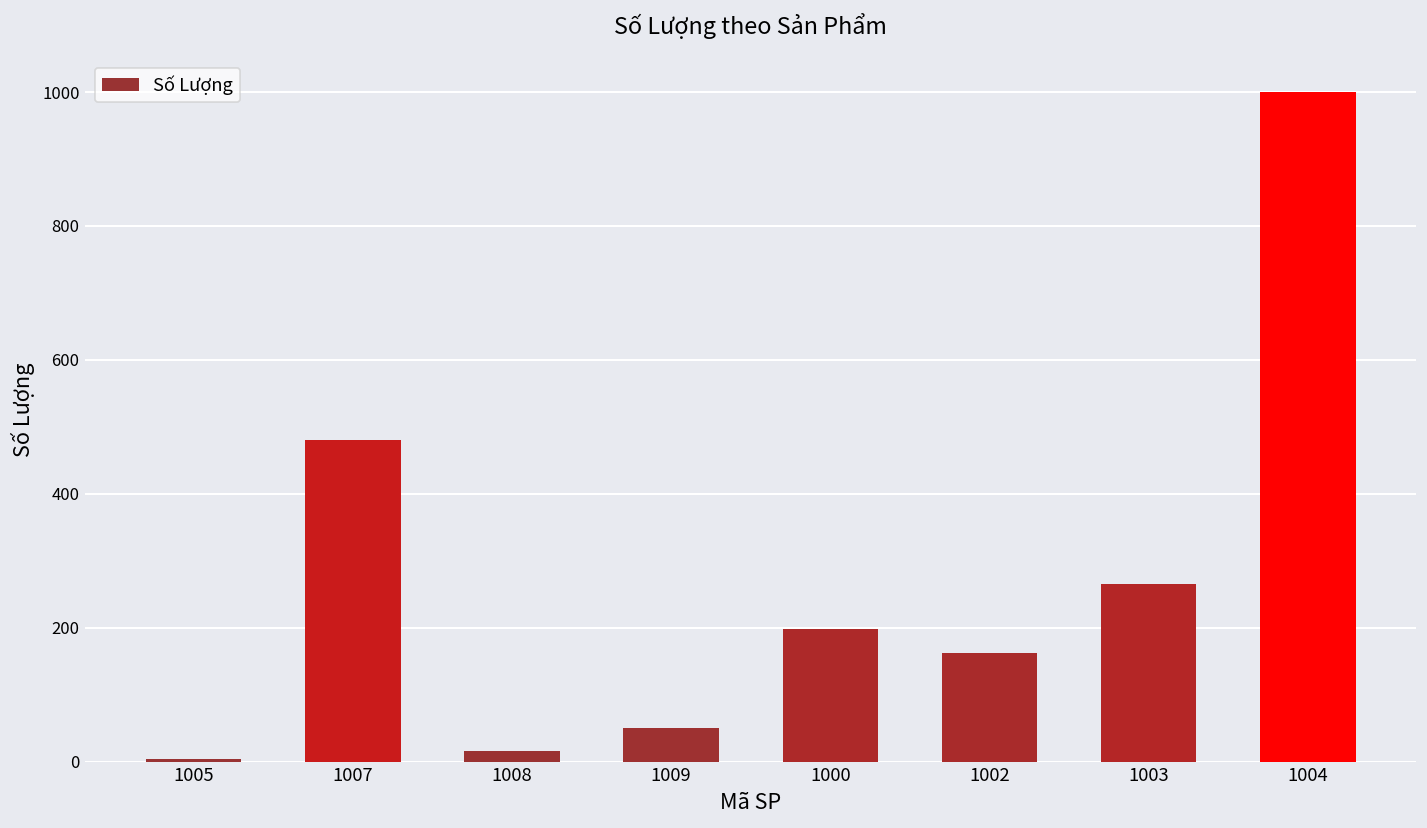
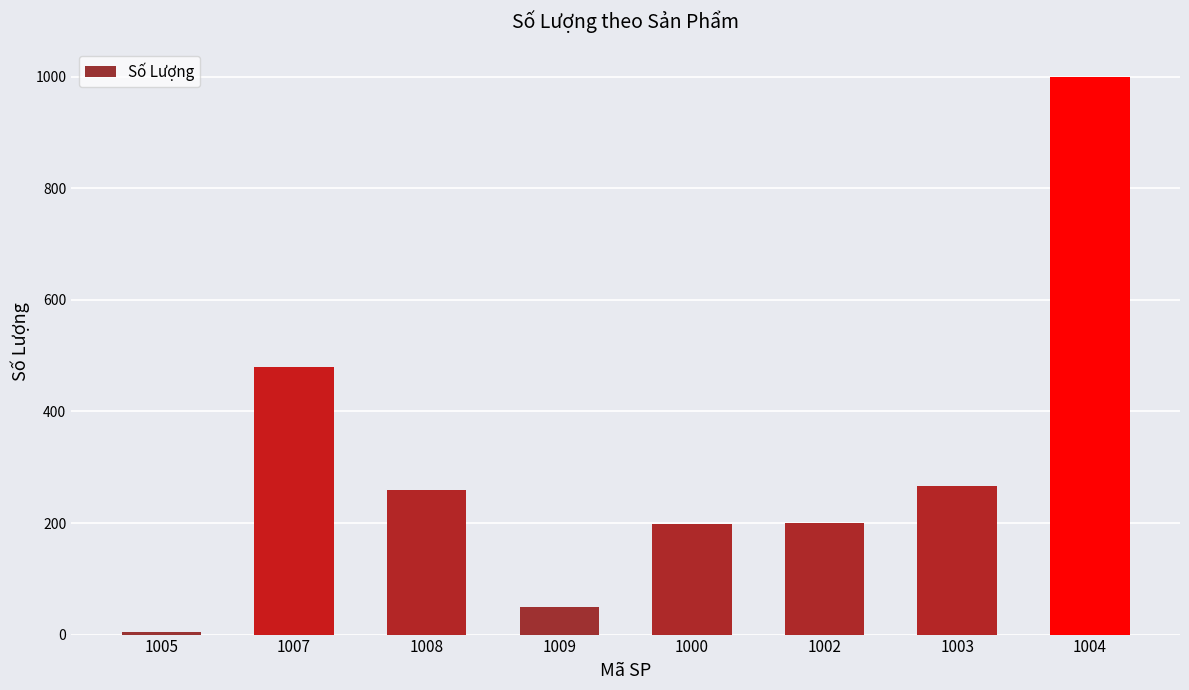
1008: 20 -> 260
1002: 160 -> 200
